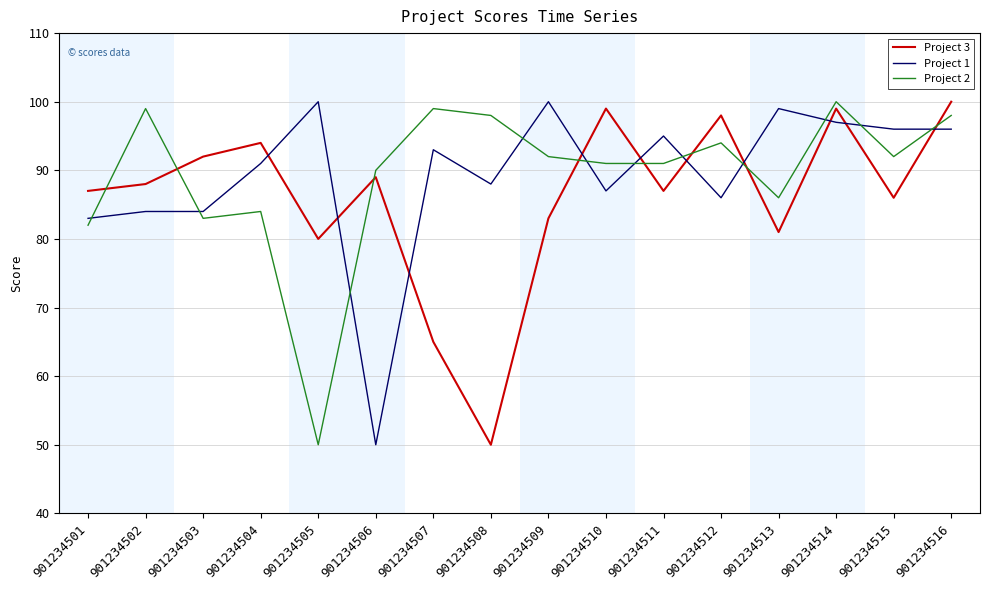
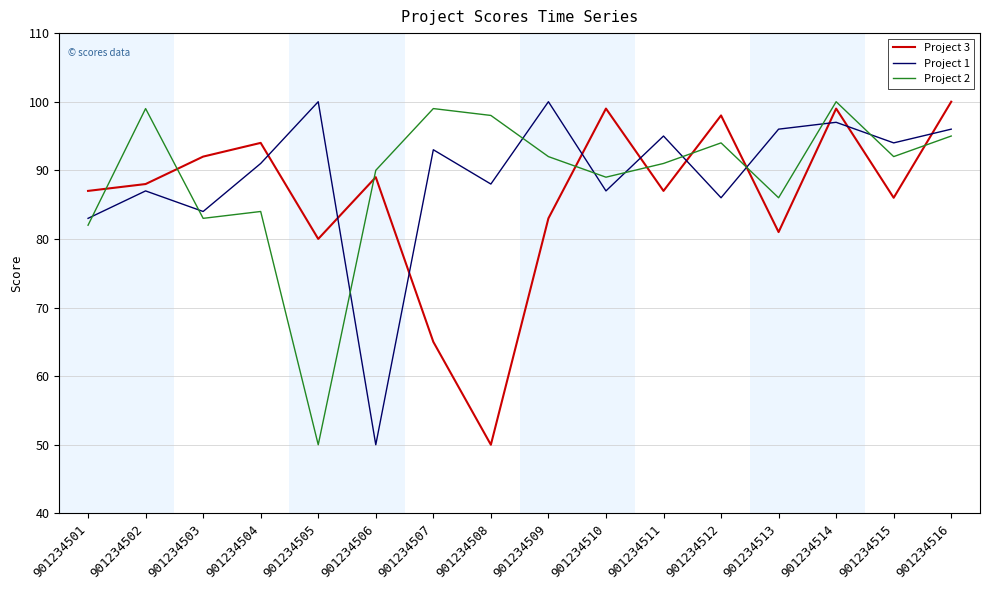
Project 1, 901234502: 84 -> 87
Project 2, 901234510: 91 -> 89
Project 1, 901234513: 99 -> 96
Project 1, 901234515: 96 -> 94
Project 2, 901234516: 98 -> 95
